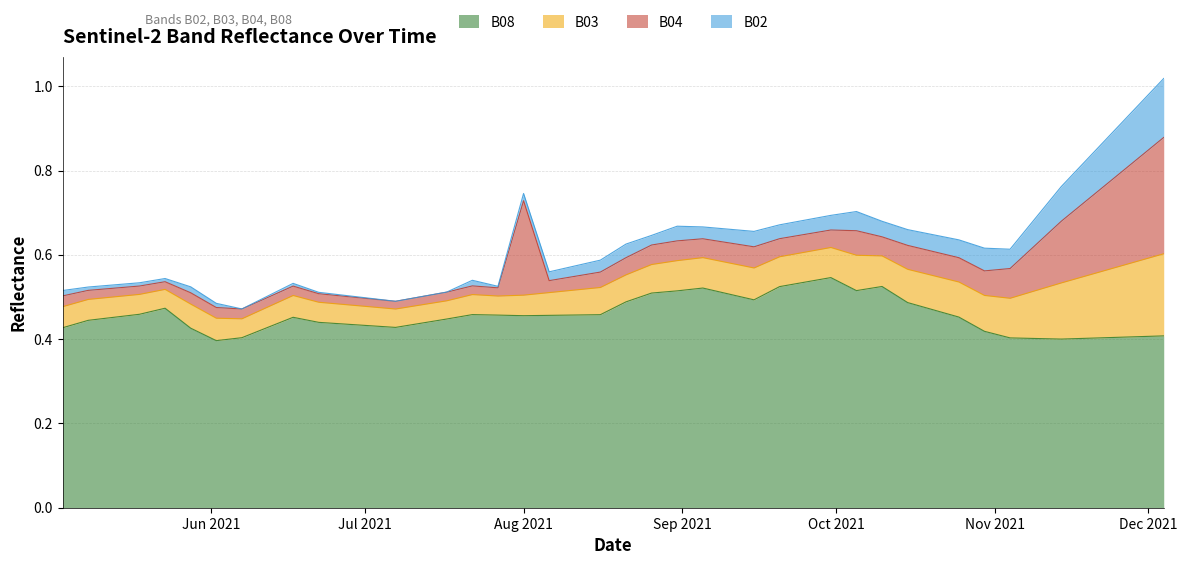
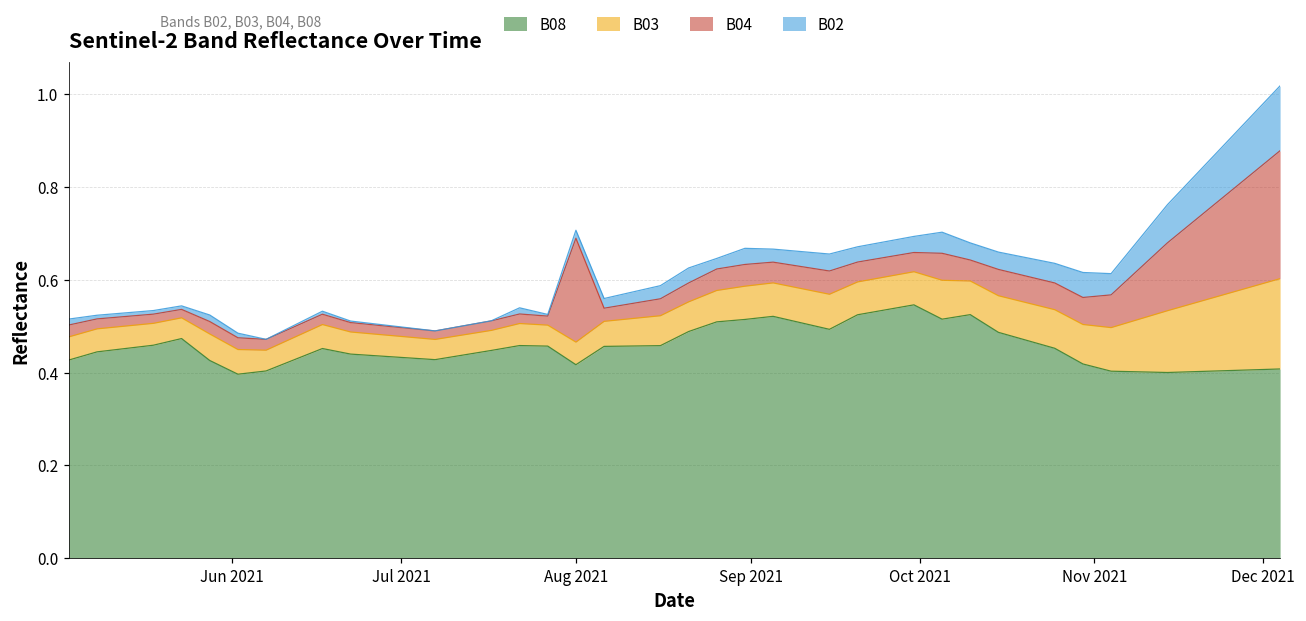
B08, Aug 2021: 0.46 -> 0.42
